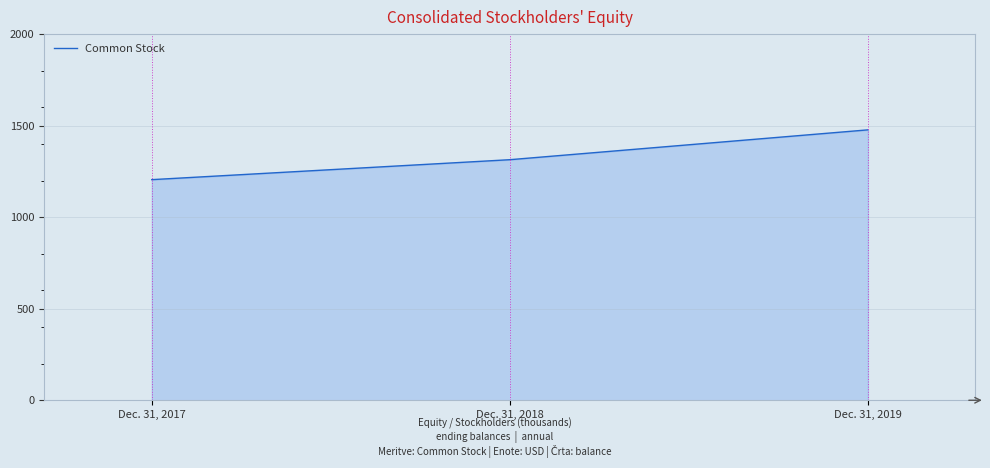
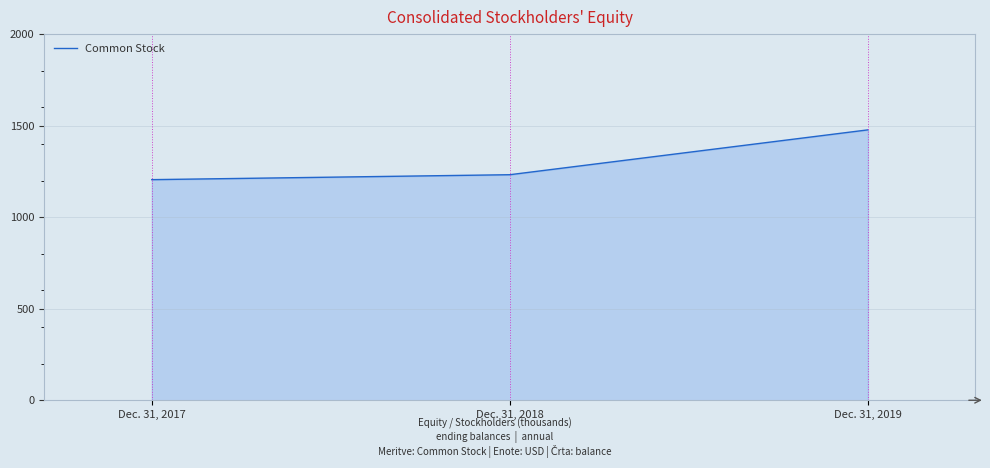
Dec. 31, 2018: 1310 -> 1230
